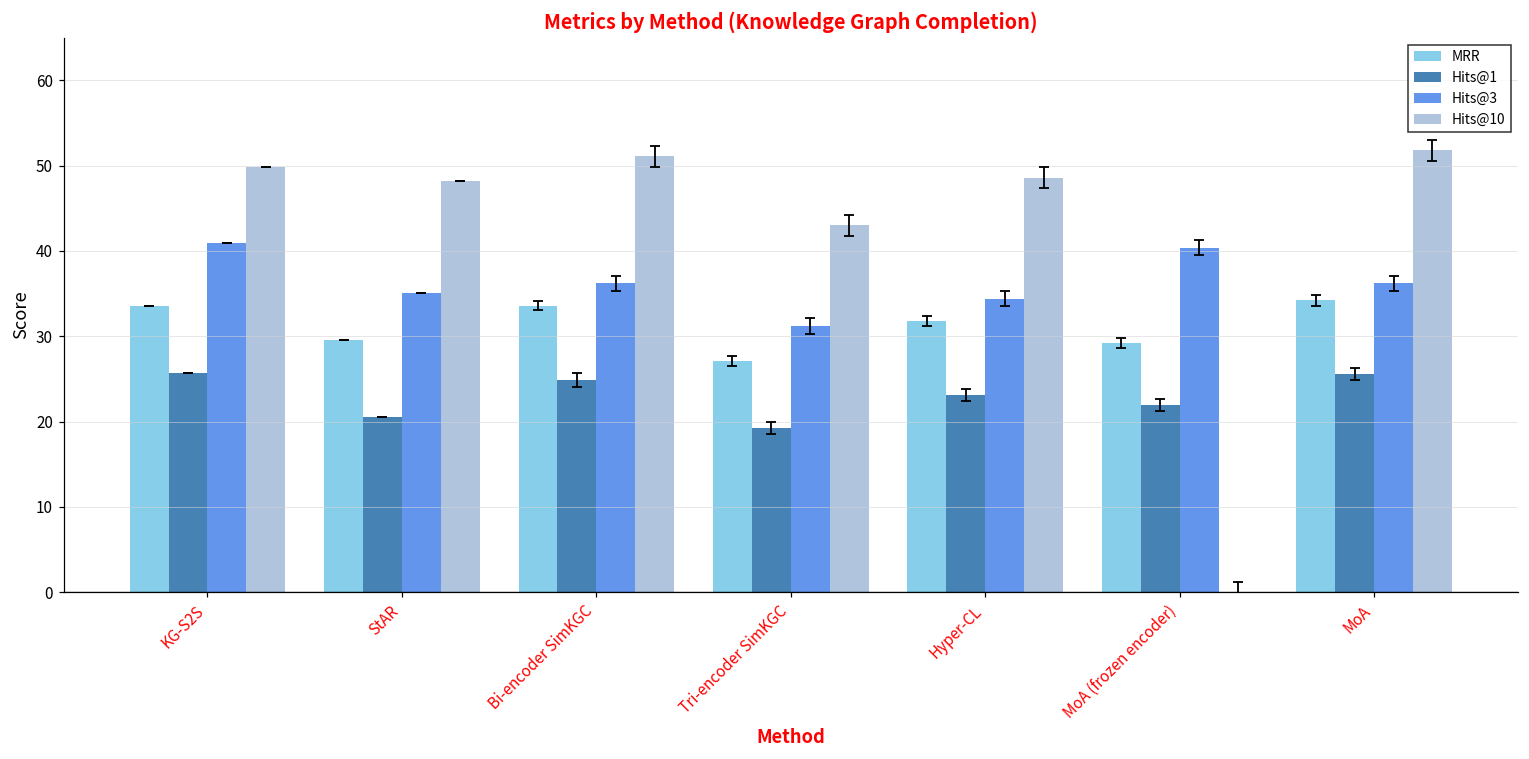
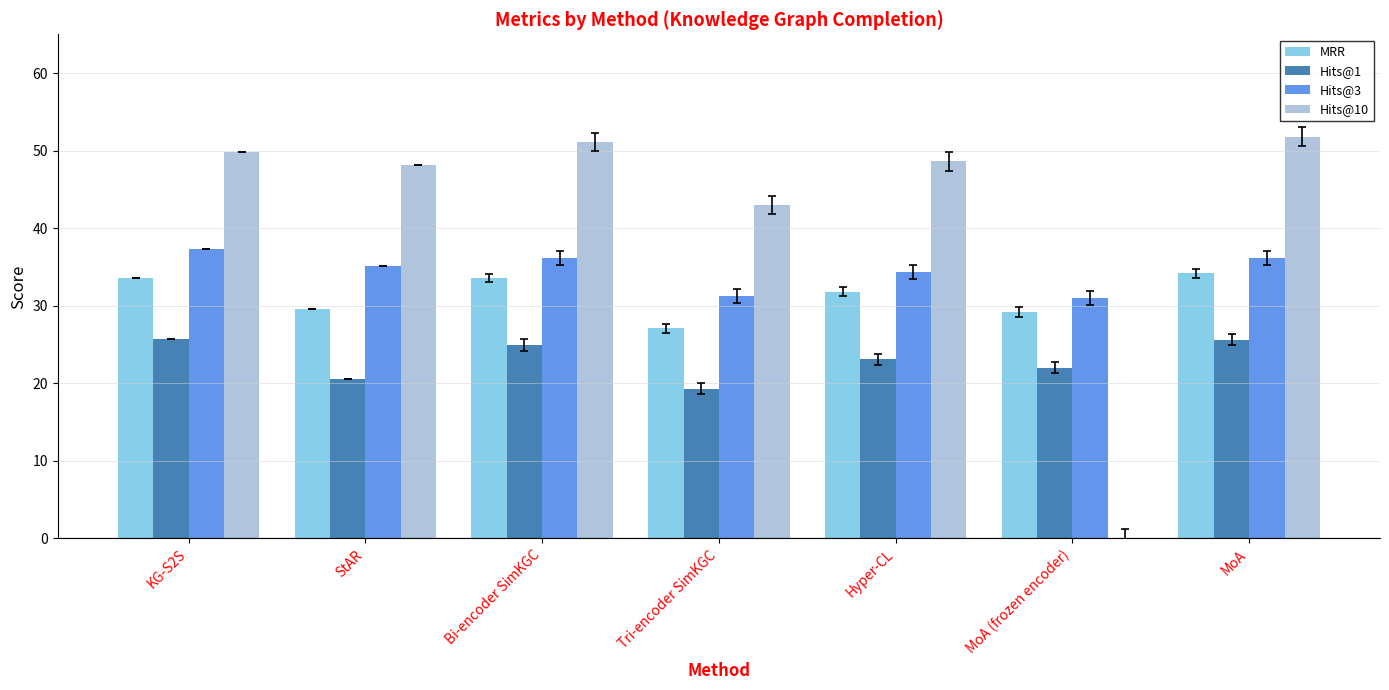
Hits@3, KG-S2S: 41 -> 37
Hits@3, MoA (frozen encoder): 40 -> 31
